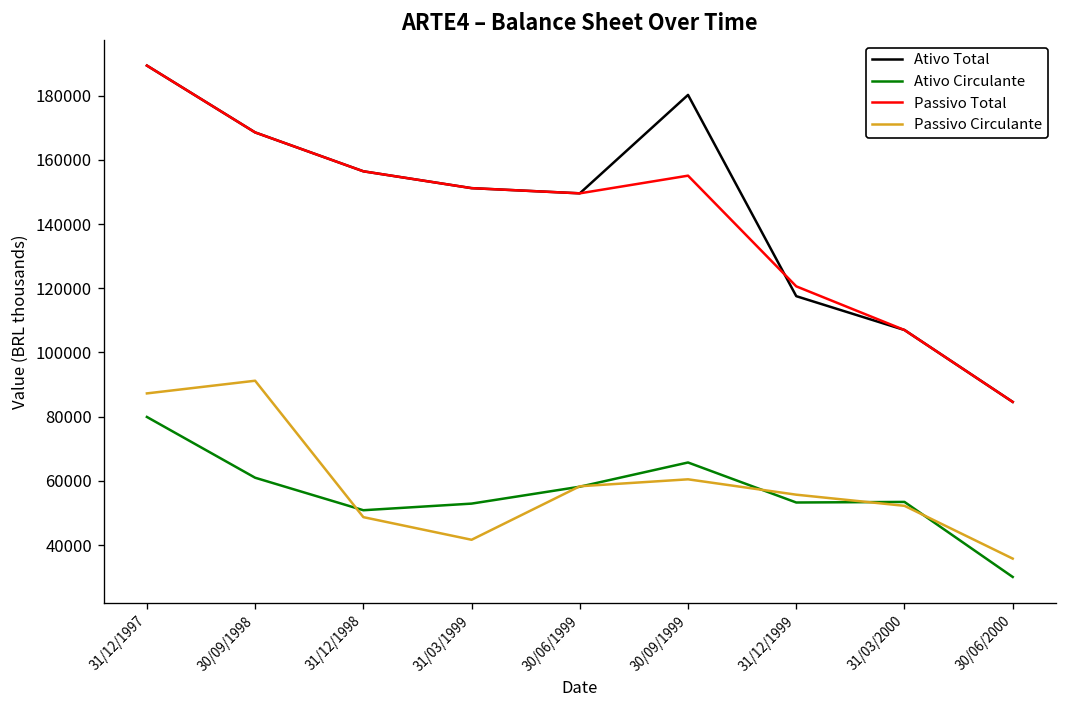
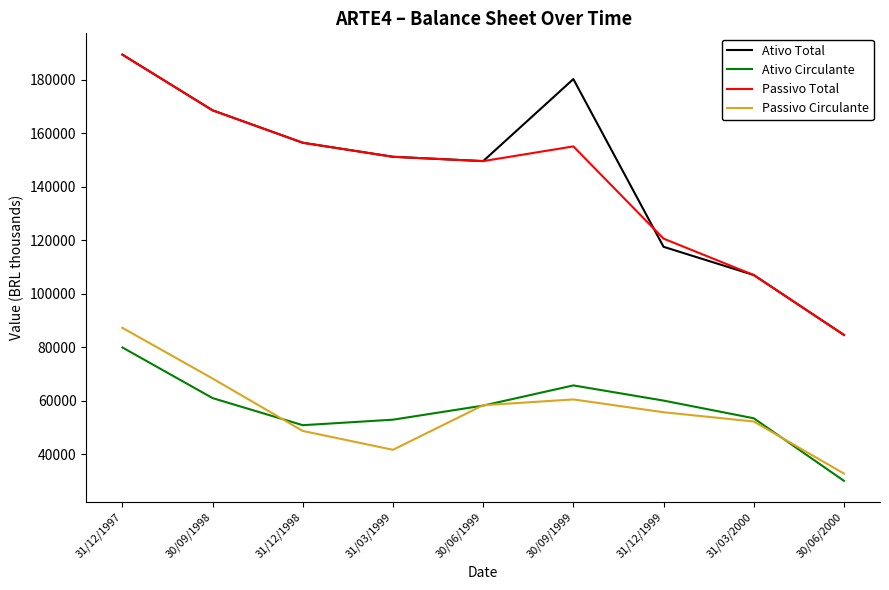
Passivo Circulante, 30/09/1998: 91000 -> 68000
Ativo Circulante, 31/12/1999: 53000 -> 60000
Passivo Circulante, 30/06/2000: 36000 -> 33000
